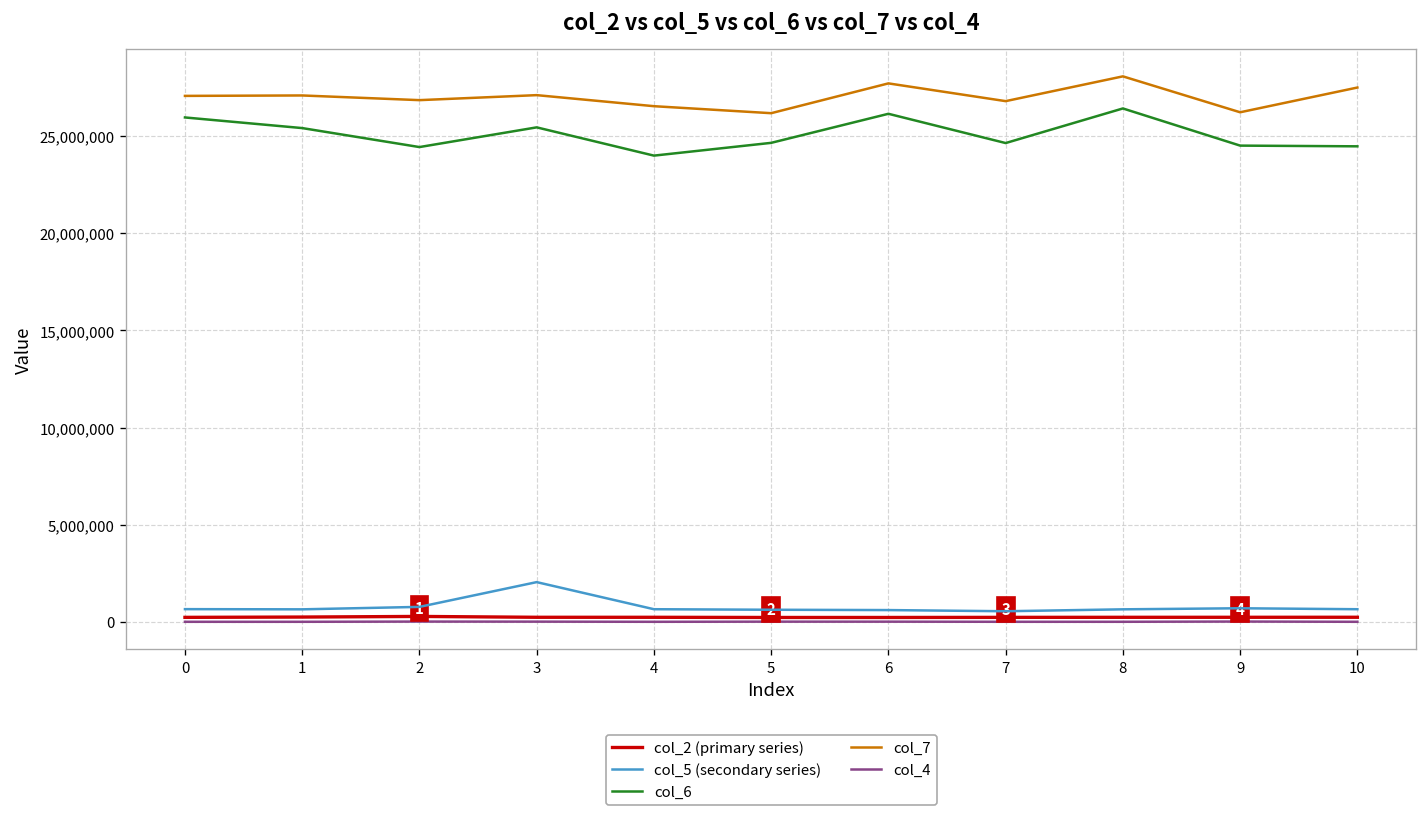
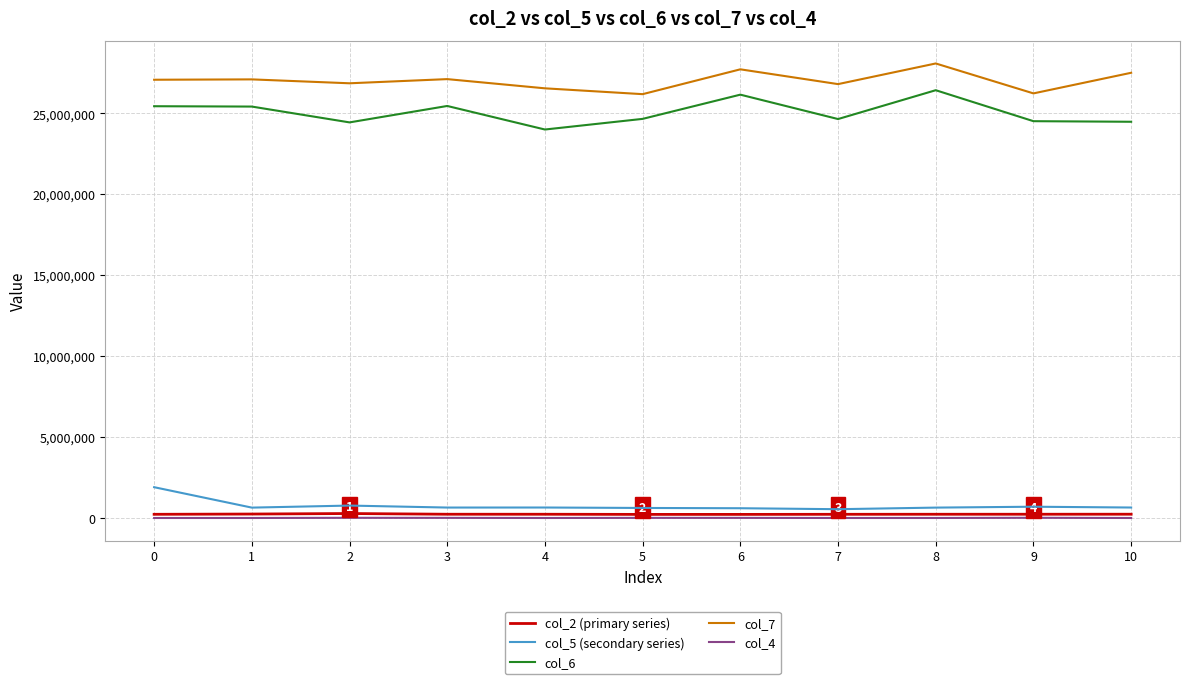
col_5 (secondary series), 0: 700,000 -> 1,900,000
col_6, 0: 26,000,000 -> 25,400,000
col_5 (secondary series), 3: 2,000,000 -> 700,000
